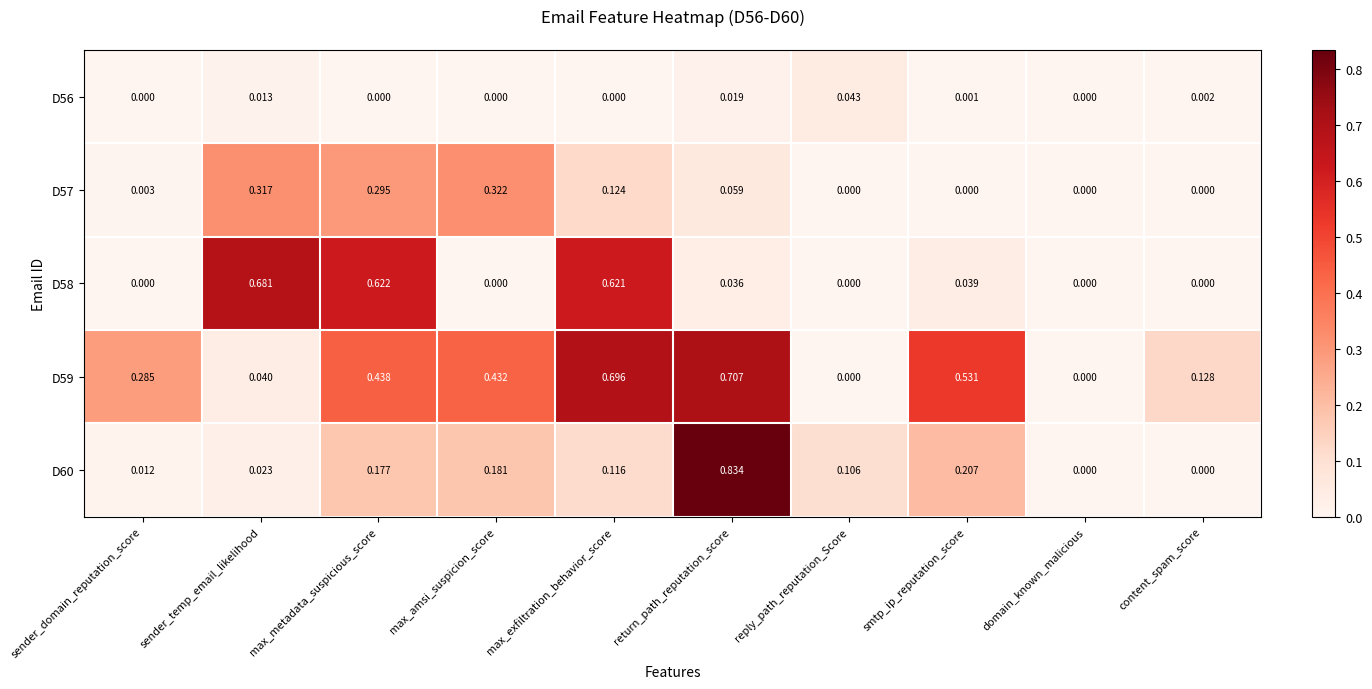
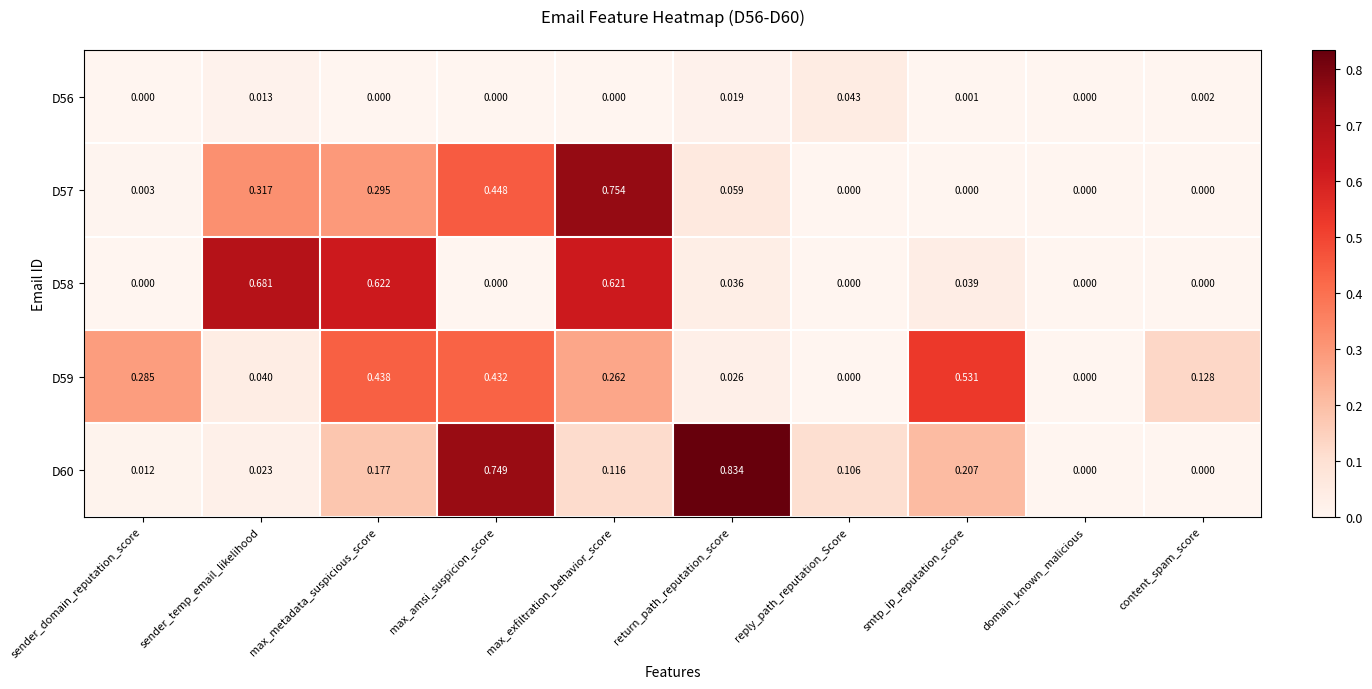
D57, max_amsi_suspicion_score: 0.322 -> 0.448
D57, max_exfiltration_behavior_score: 0.124 -> 0.754
D59, max_exfiltration_behavior_score: 0.696 -> 0.262
D59, return_path_reputation_score: 0.707 -> 0.026
D60, max_amsi_suspicion_score: 0.181 -> 0.749
